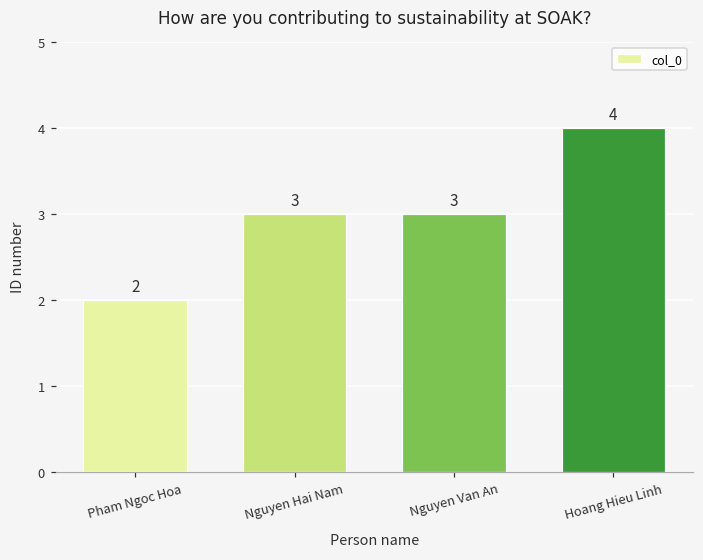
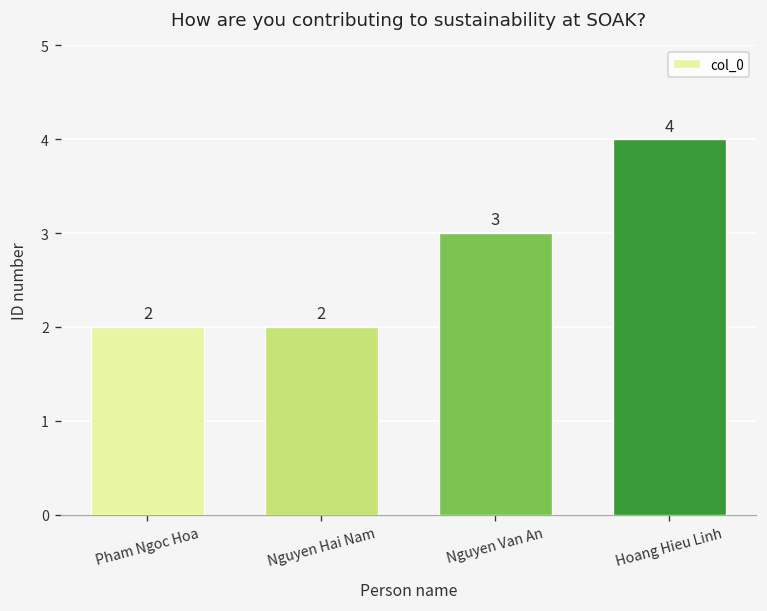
Nguyen Hai Nam: 3 -> 2
